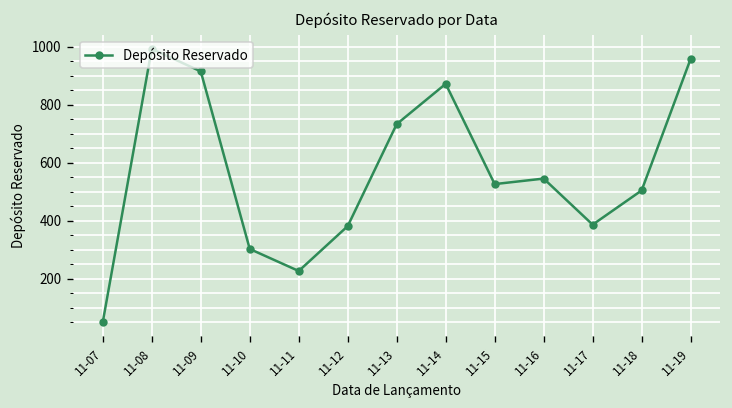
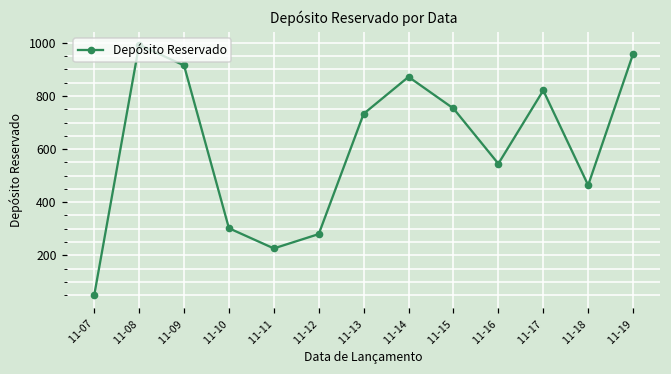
11-12: 380 -> 280
11-15: 530 -> 750
11-17: 390 -> 820
11-18: 500 -> 460
